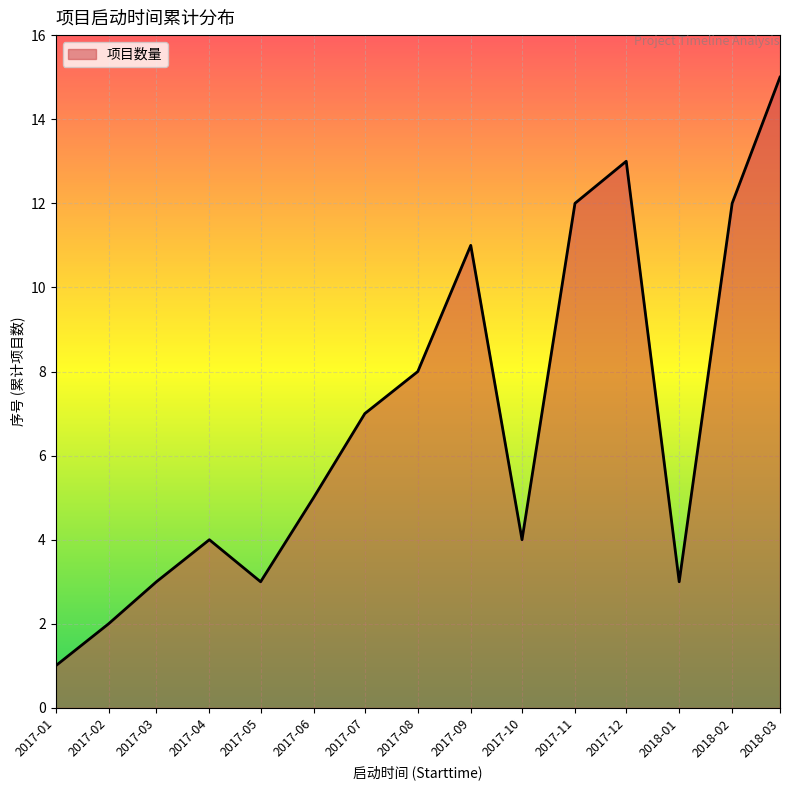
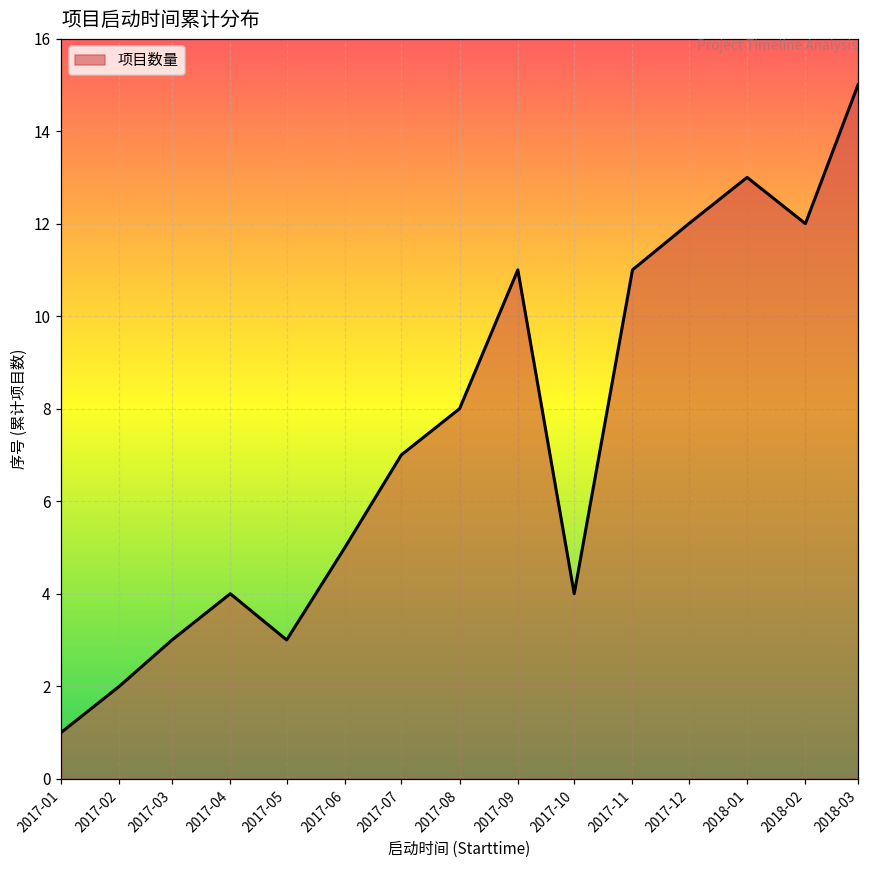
2017-11: 12 -> 11
2017-12: 13 -> 12
2018-01: 3 -> 13
